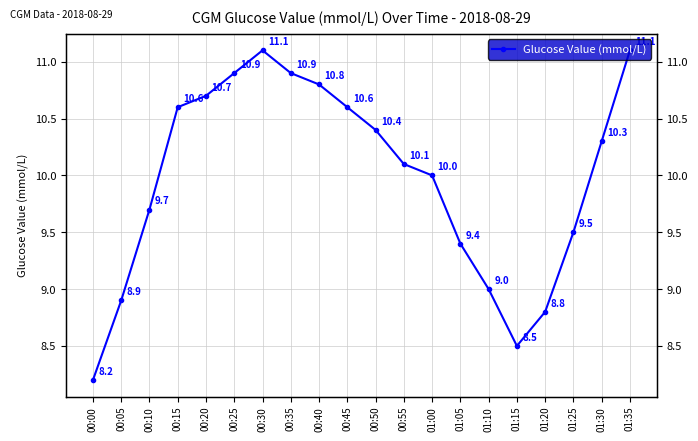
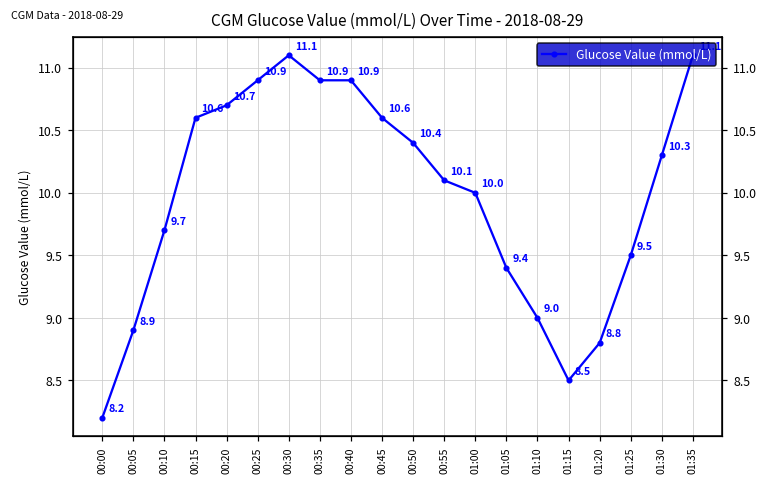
00:40: 10.8 -> 10.9
